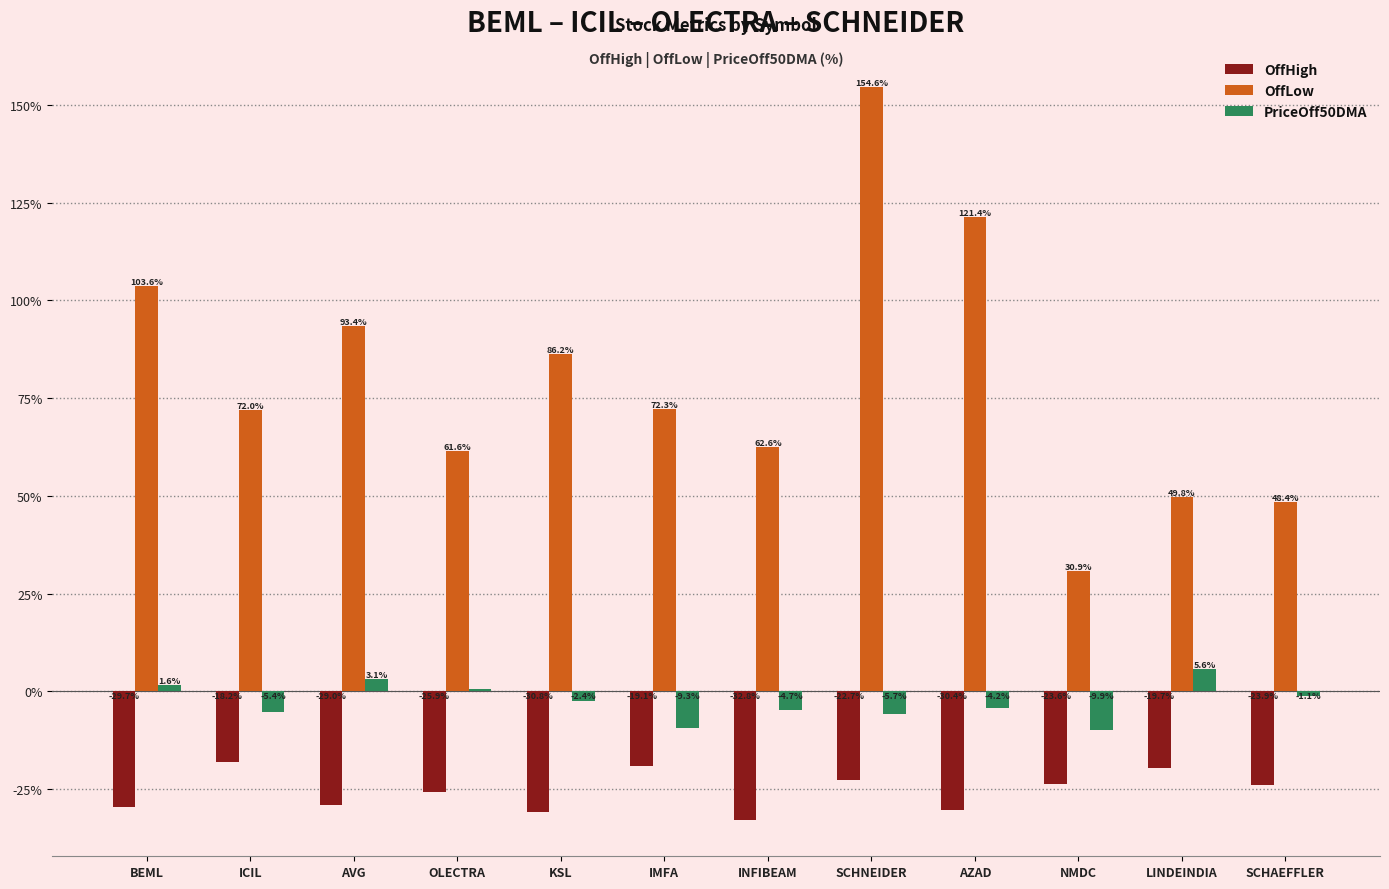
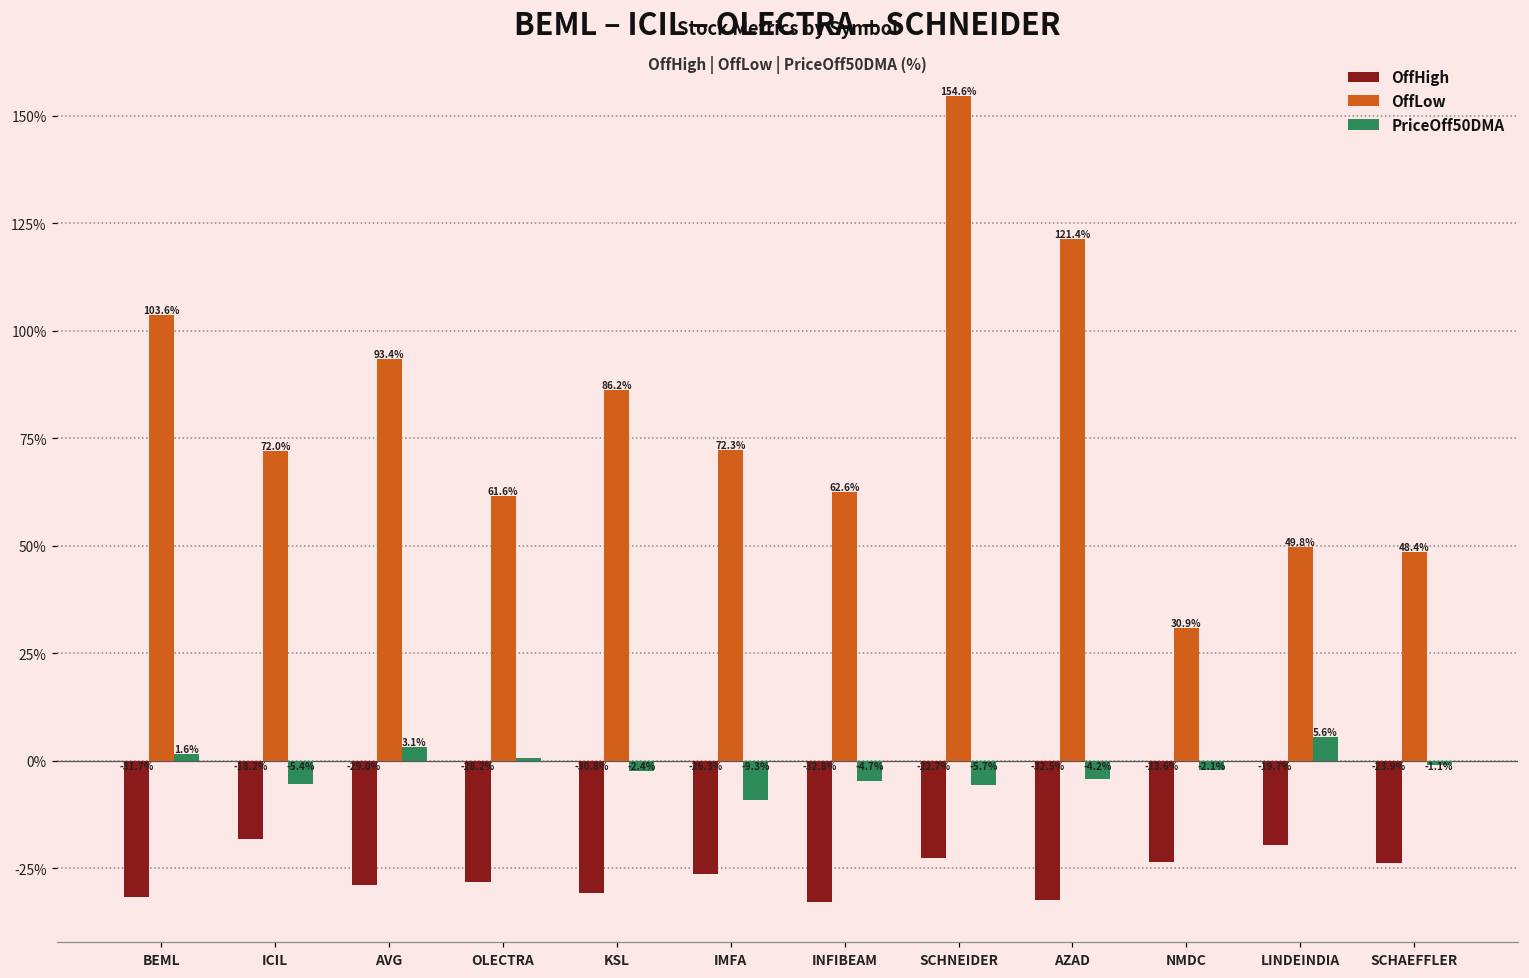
OffHigh, BEML: -29.7% -> -31.7%
OffHigh, OLECTRA: -25.9% -> -28.2%
OffHigh, IMFA: -19.1% -> -26.3%
OffHigh, AZAD: -30.4% -> -32.5%
PriceOff50DMA, NMDC: -9.9% -> -2.1%
